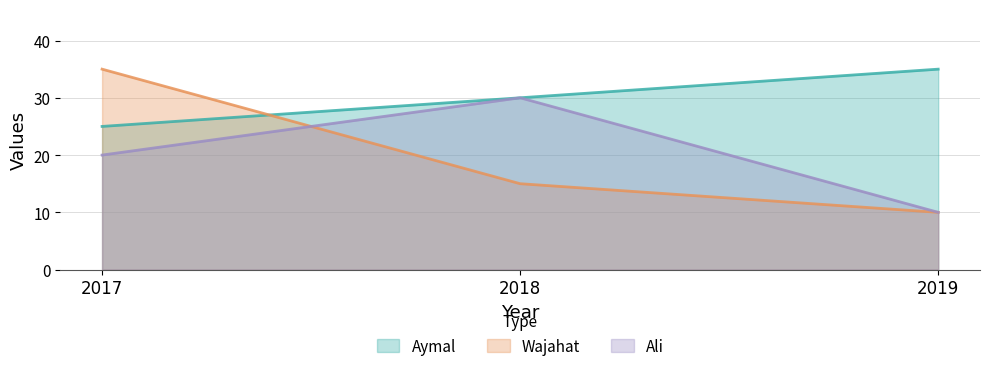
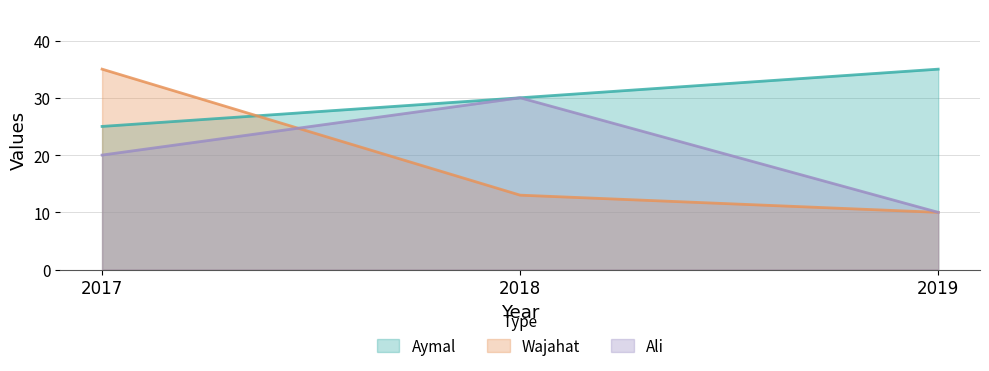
Wajahat, 2018: 15 -> 13
